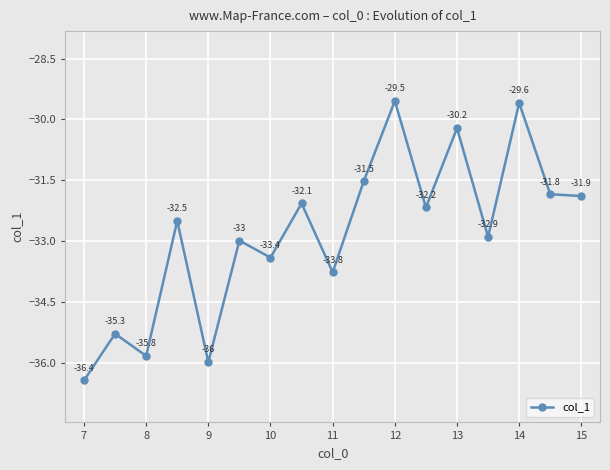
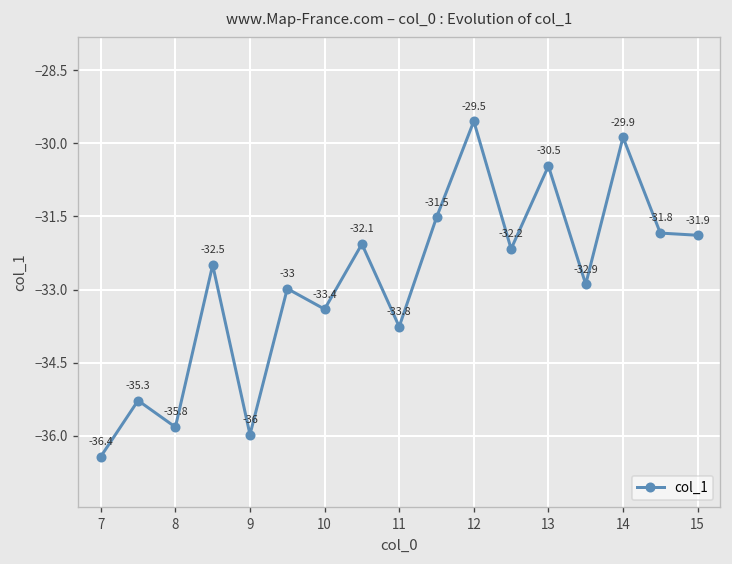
13: -30.2 -> -30.5
14: -29.6 -> -29.9
